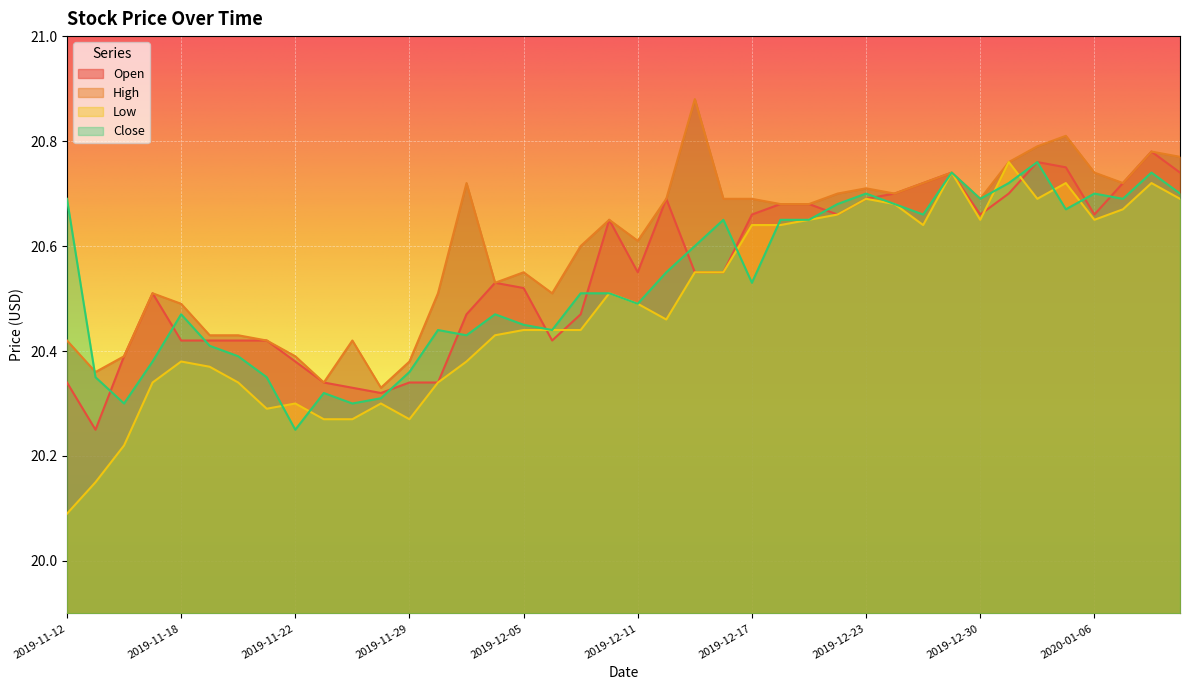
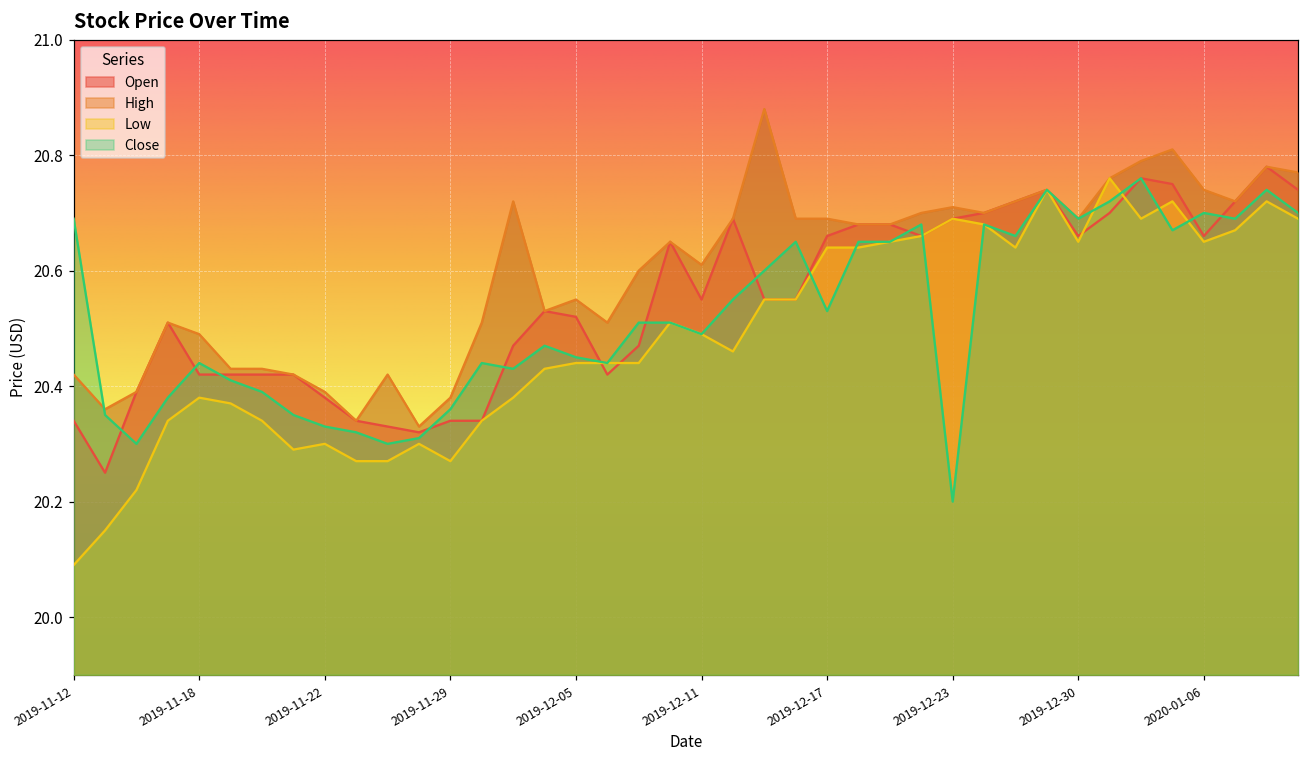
Close, 2019-11-18: 20.47 -> 20.44
Close, 2019-11-22: 20.25 -> 20.33
Close, 2019-12-23: 20.7 -> 20.2
